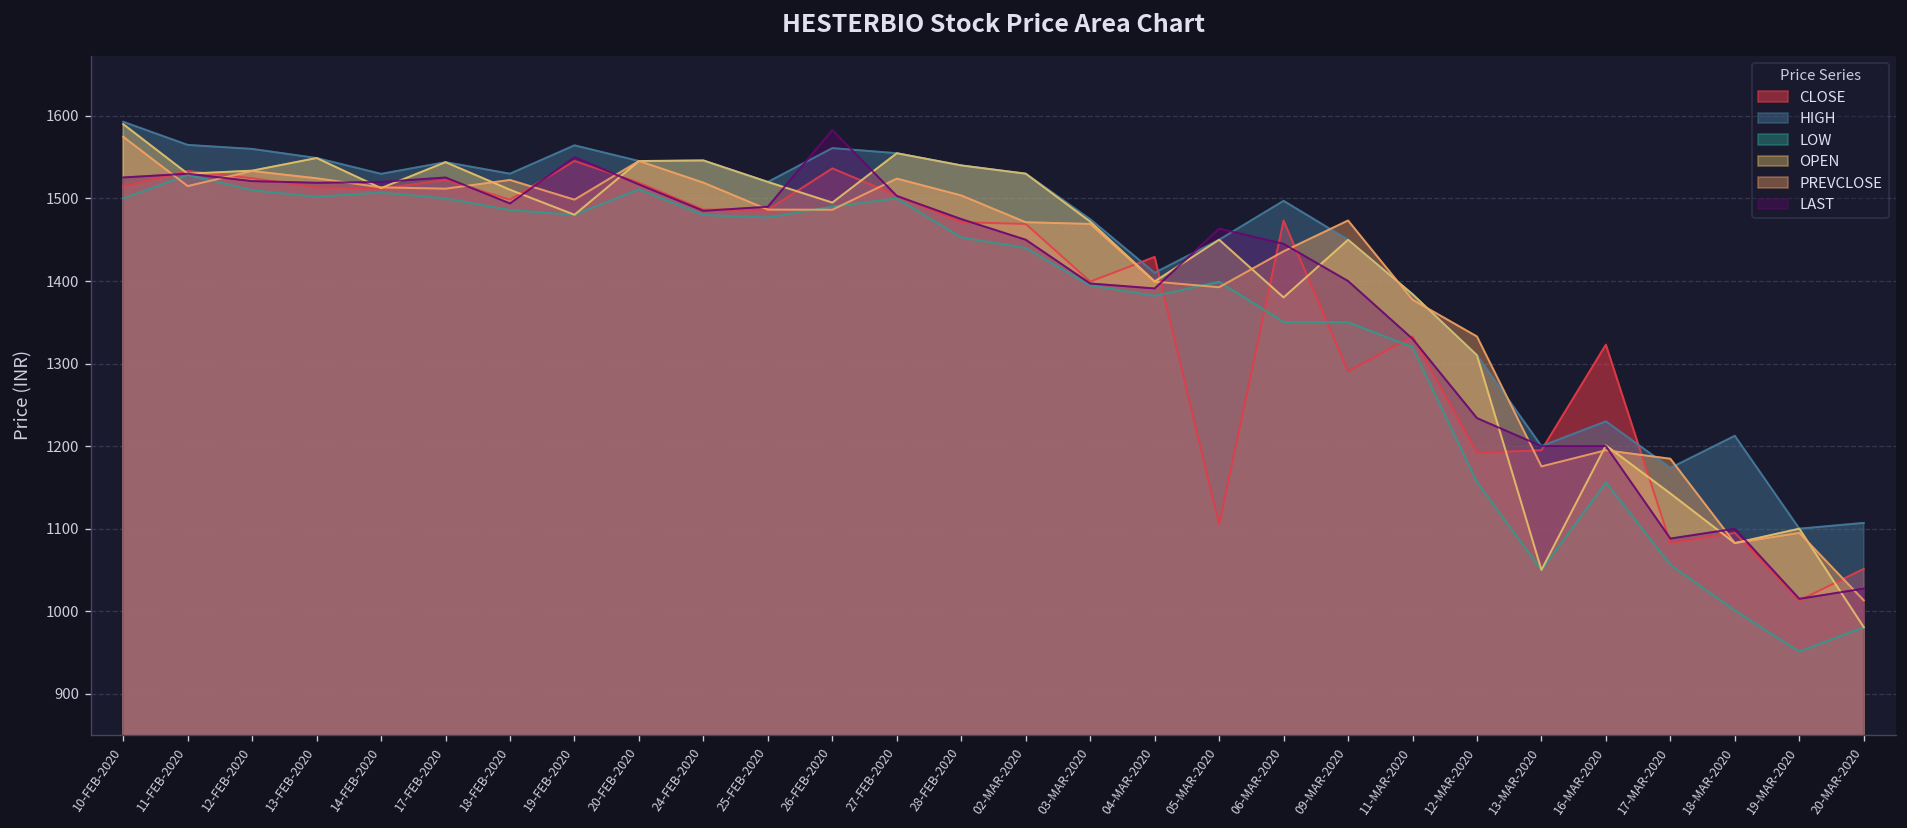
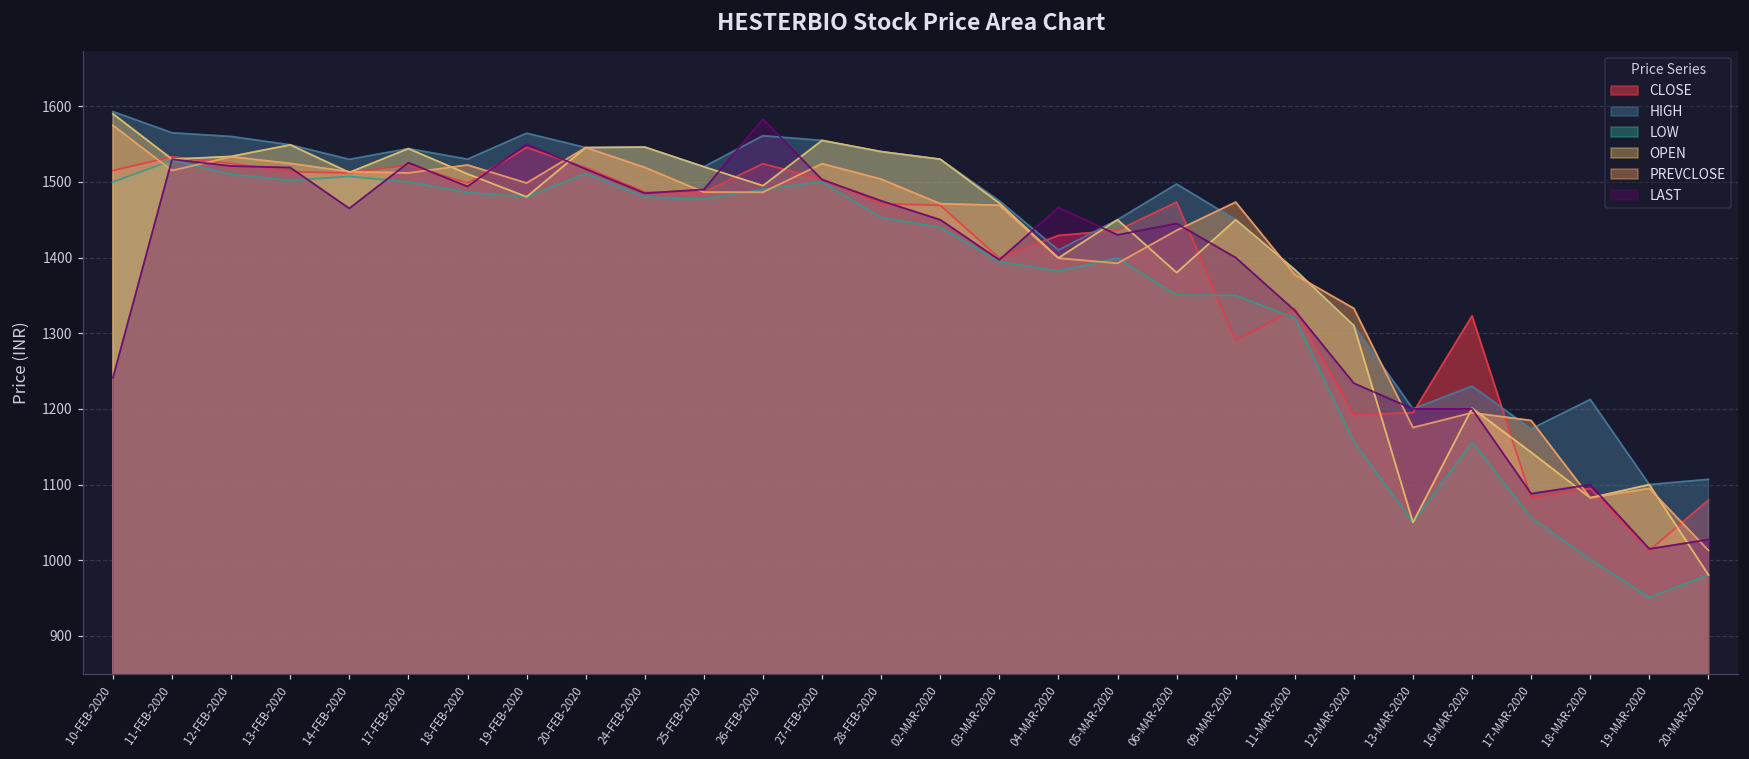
LAST, 10-FEB-2020: 1530 -> 1240
LAST, 14-FEB-2020: 1520 -> 1470
CLOSE, 26-FEB-2020: 1540 -> 1520
LAST, 04-MAR-2020: 1390 -> 1470
CLOSE, 05-MAR-2020: 1110 -> 1440
LAST, 05-MAR-2020: 1460 -> 1430
CLOSE, 20-MAR-2020: 1050 -> 1080
